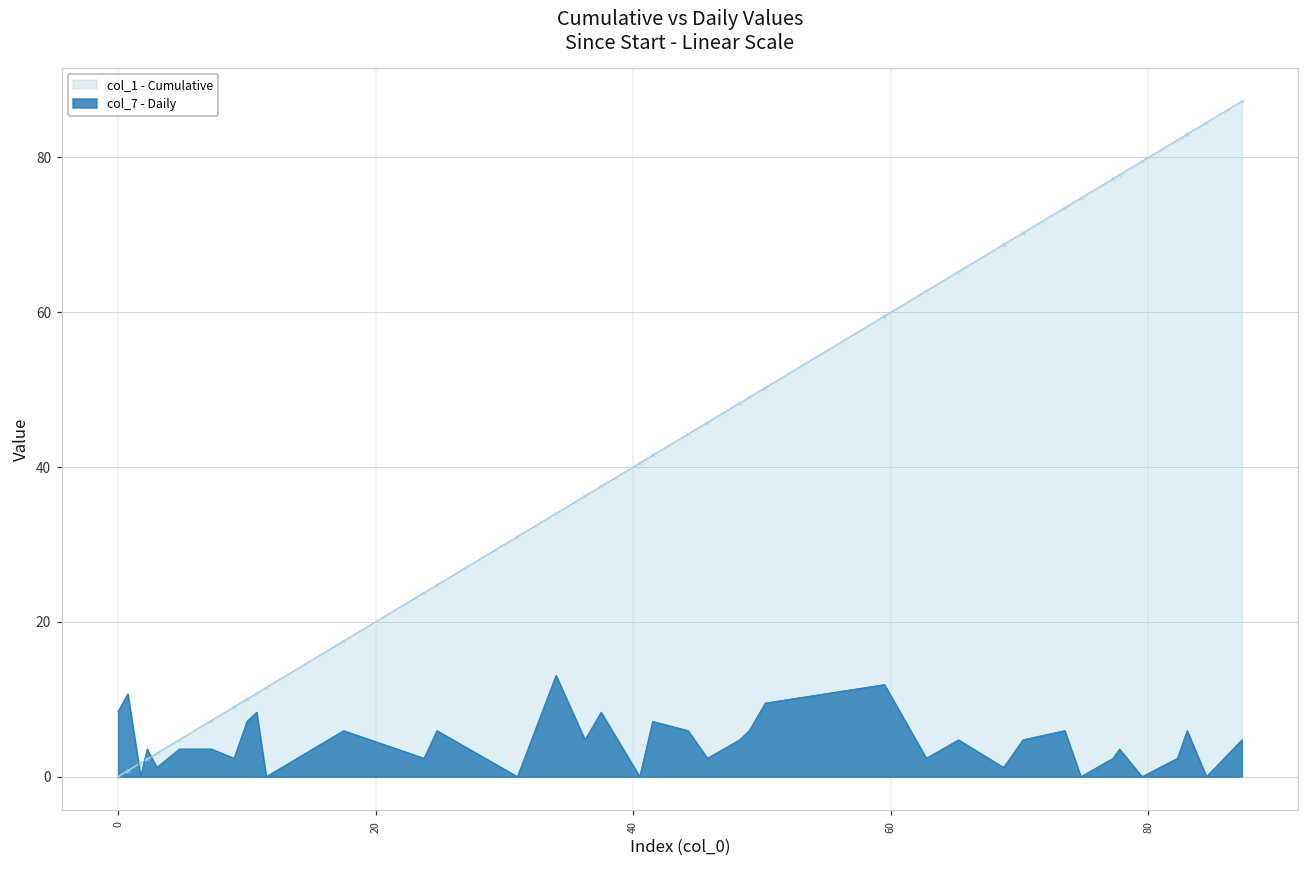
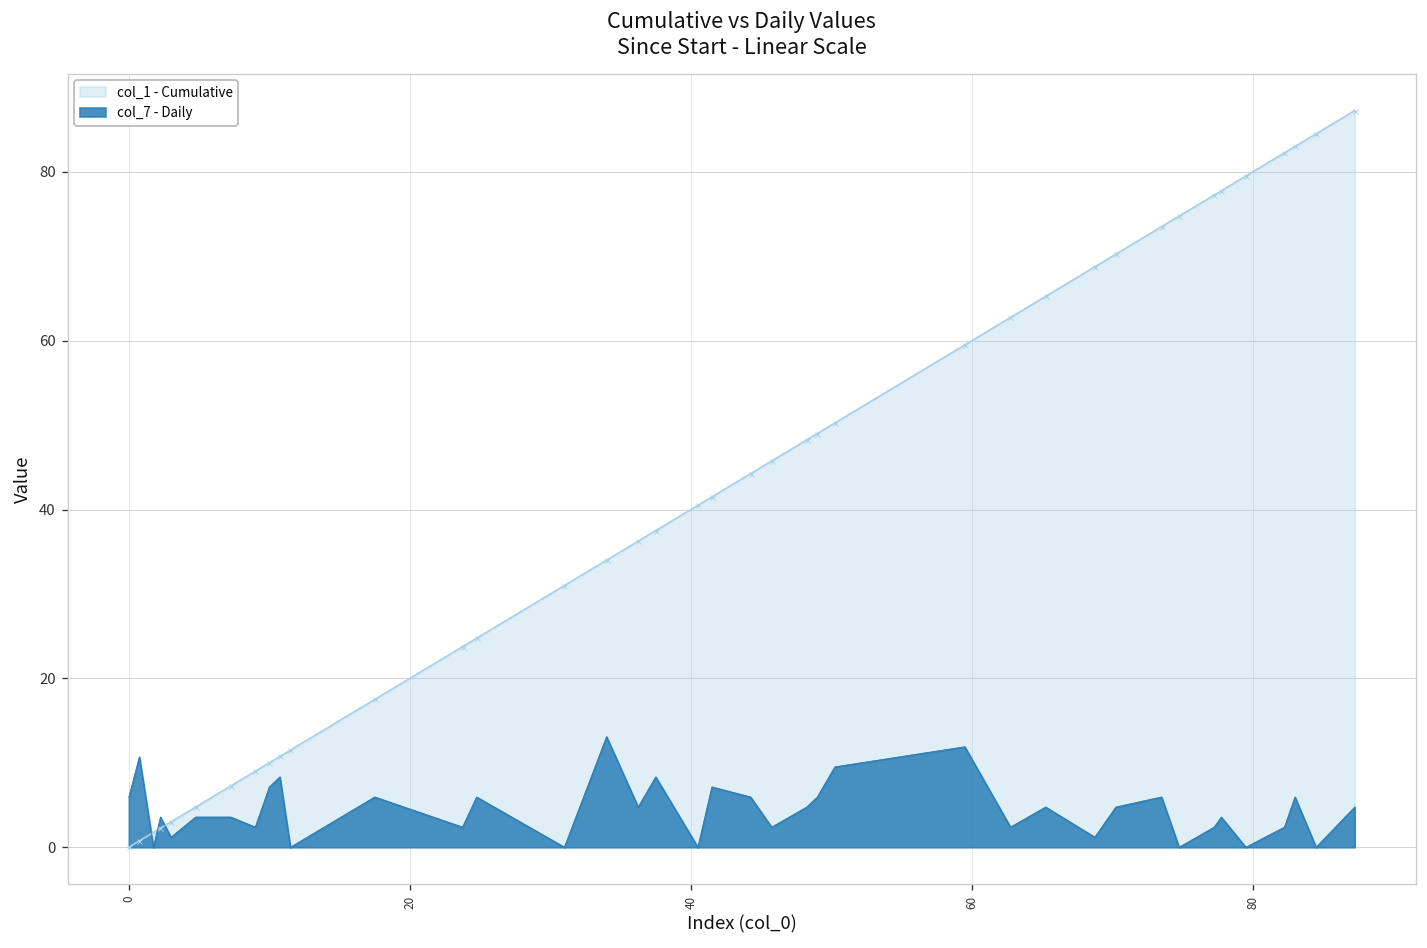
col_7 - Daily, 0: 8 -> 6
